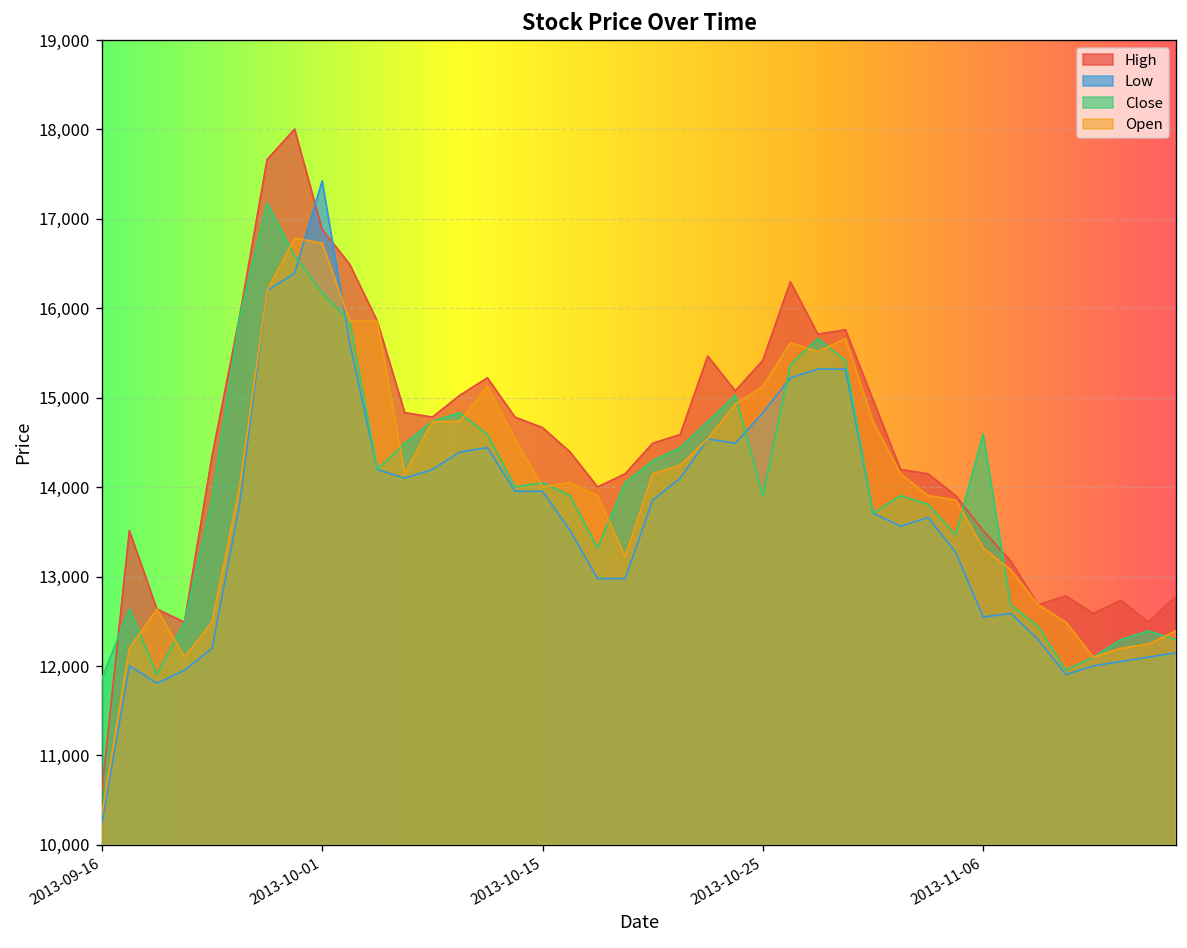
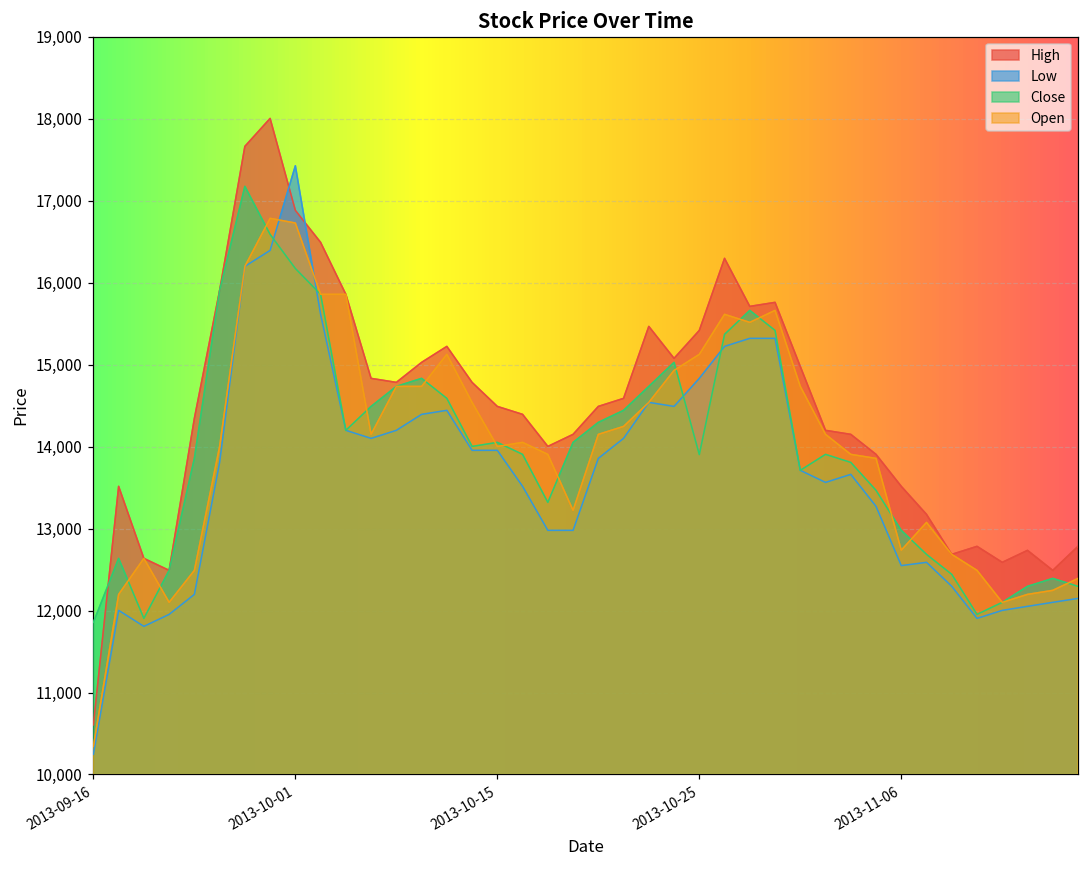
High, 2013-10-15: 14,700 -> 14,500
Close, 2013-11-06: 14,600 -> 13,000
Open, 2013-11-06: 13,300 -> 12,700
